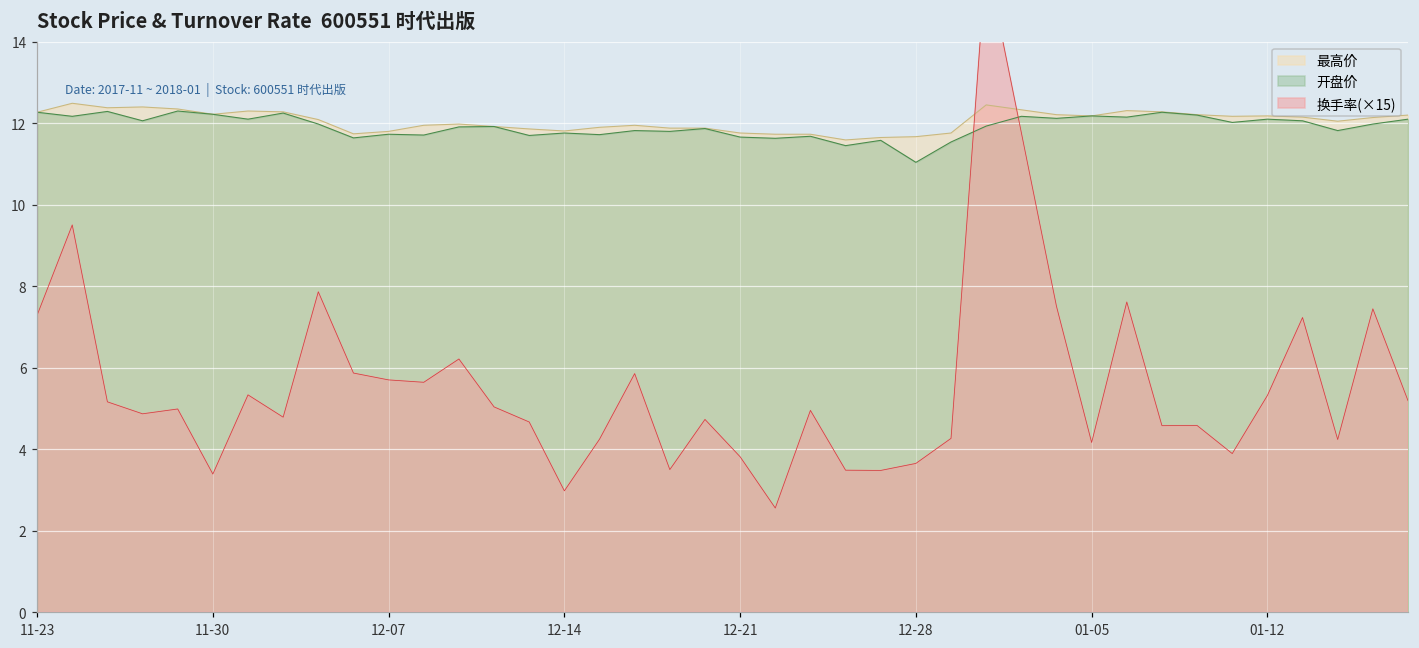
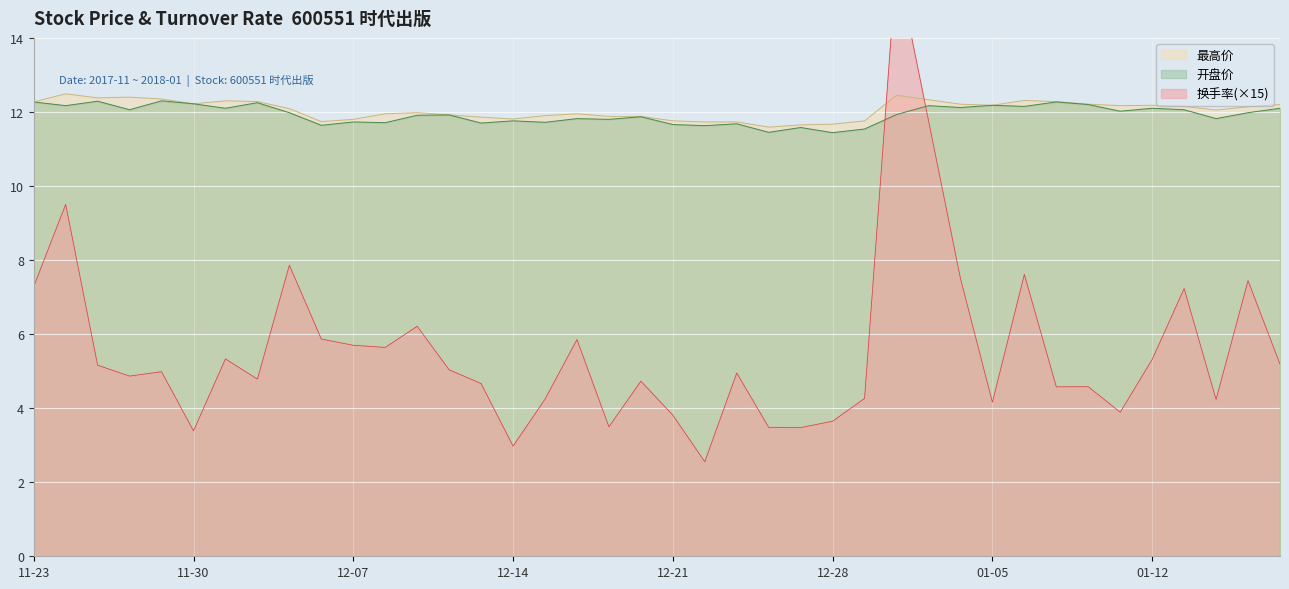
开盘价, 12-28: 11.0 -> 11.4
